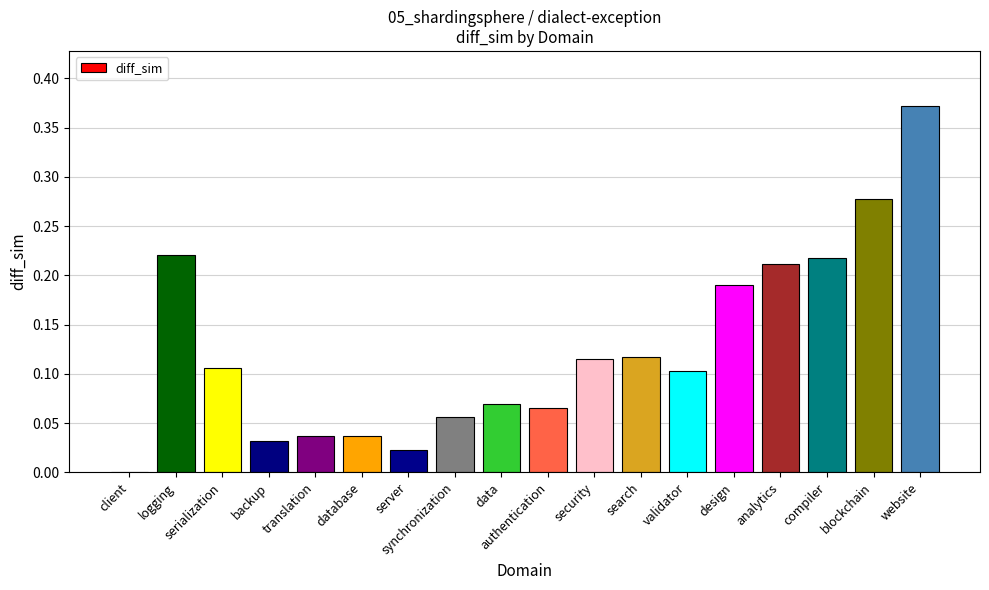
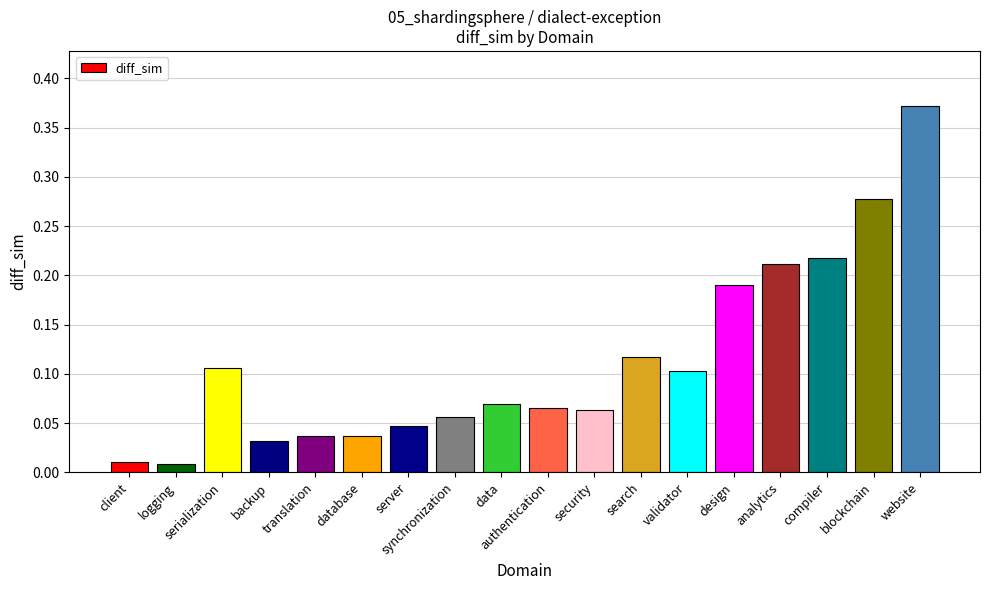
client: 0.00 -> 0.01
logging: 0.22 -> 0.01
server: 0.02 -> 0.05
security: 0.11 -> 0.06
